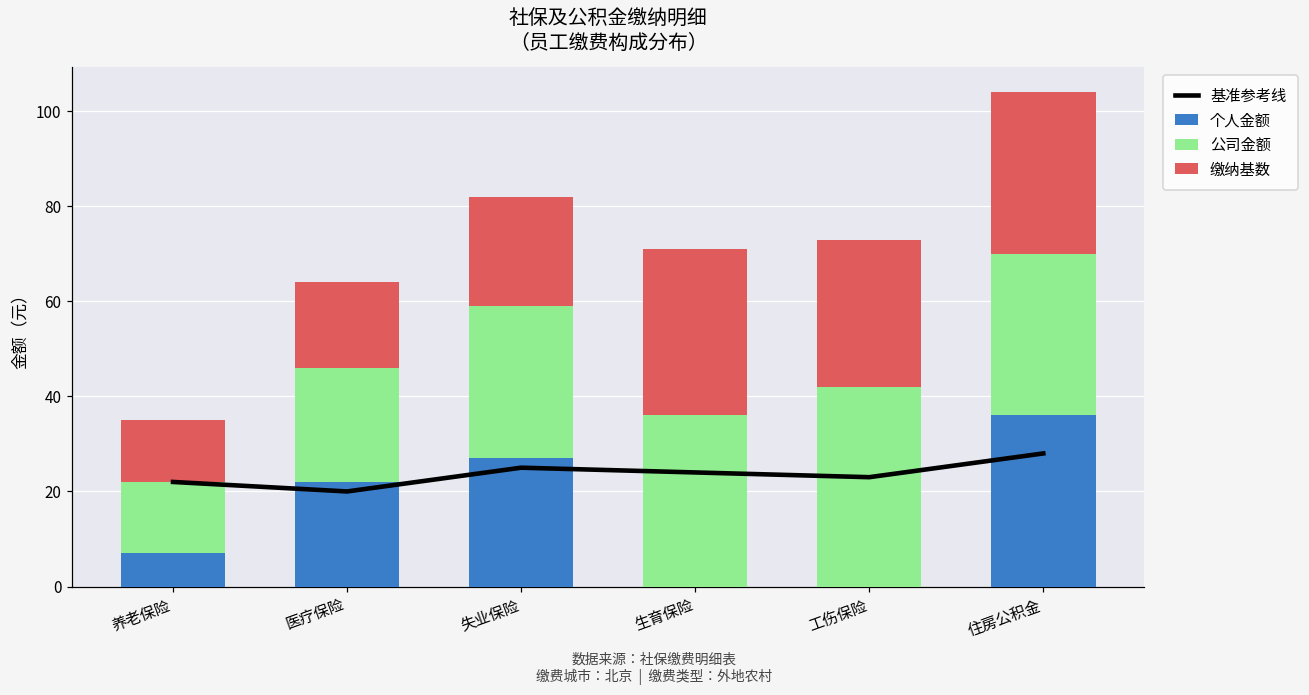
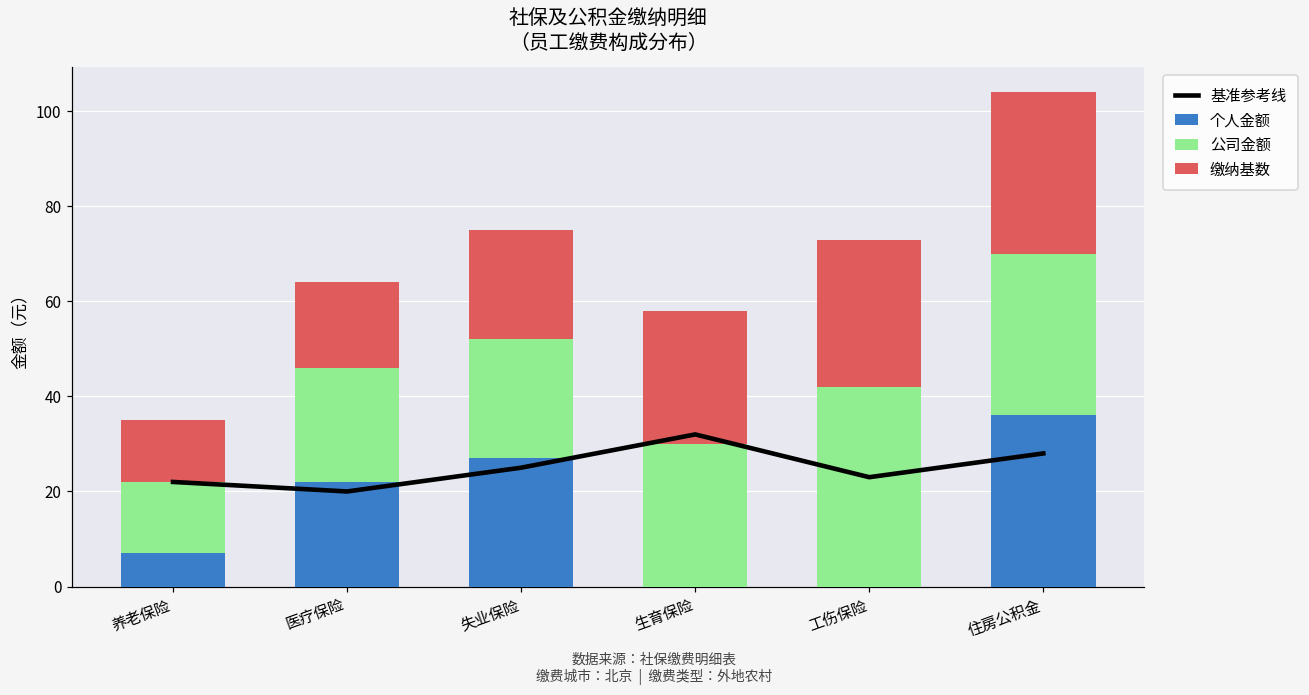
公司金额, 失业保险: 32 -> 25
基准参考线, 生育保险: 24 -> 32
公司金额, 生育保险: 36 -> 30
缴纳基数, 生育保险: 35 -> 28
